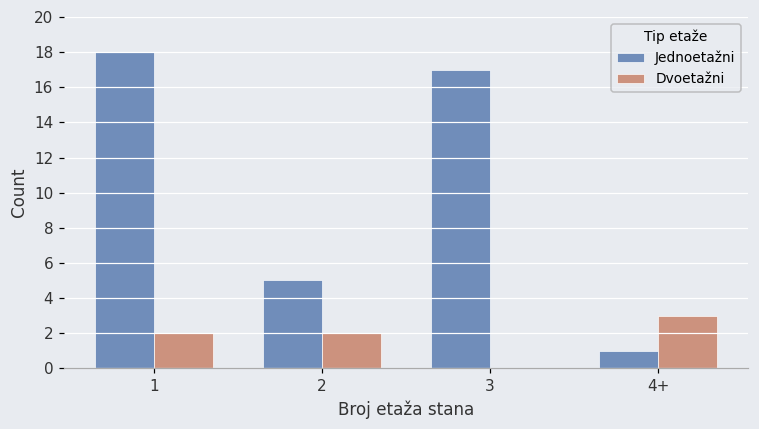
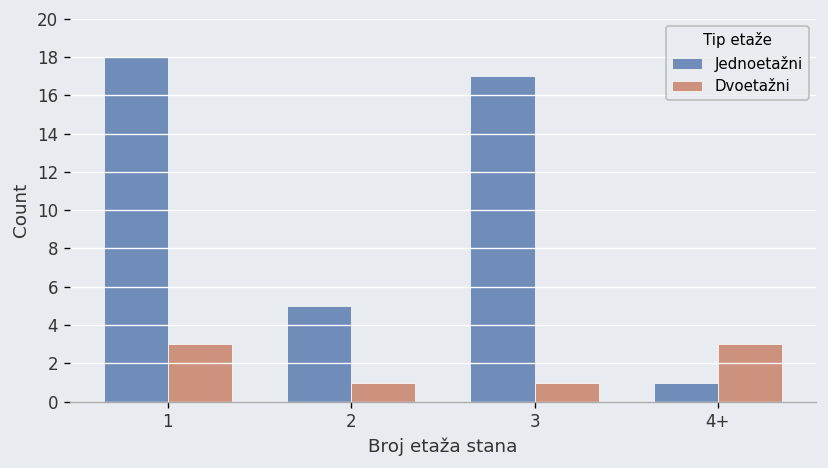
Dvoetažni, 1: 2 -> 3
Dvoetažni, 2: 2 -> 1
Dvoetažni, 3: 0 -> 1
